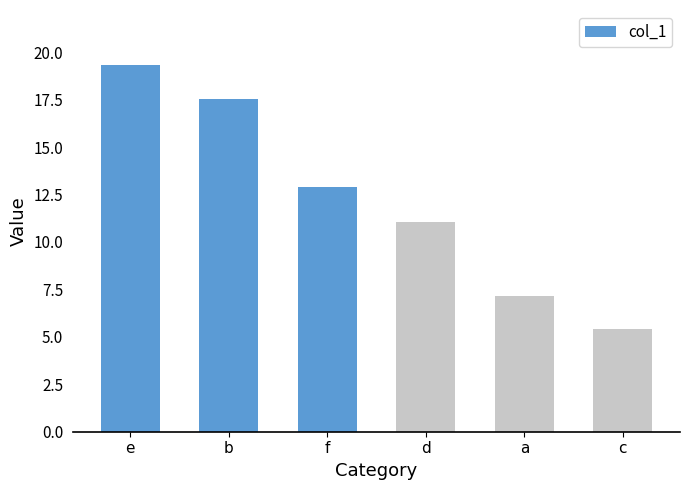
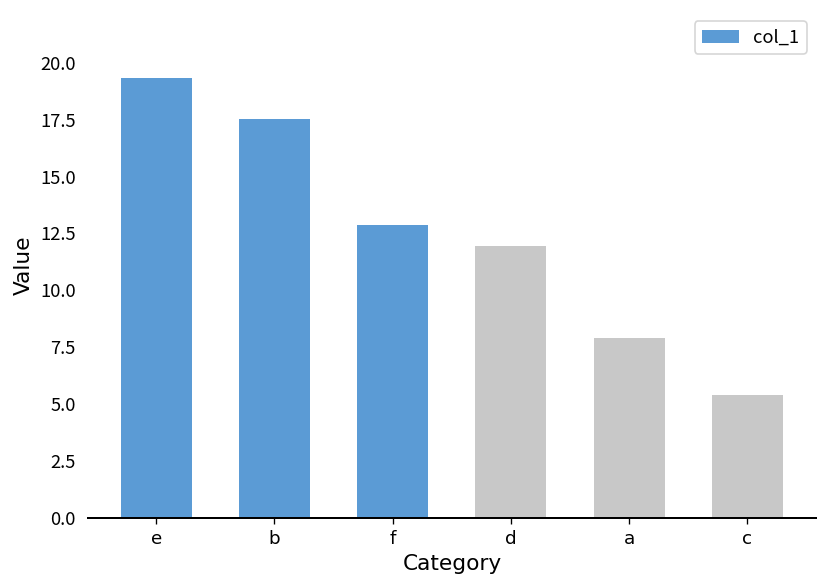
d: 11.1 -> 12.0
a: 7.2 -> 7.9
